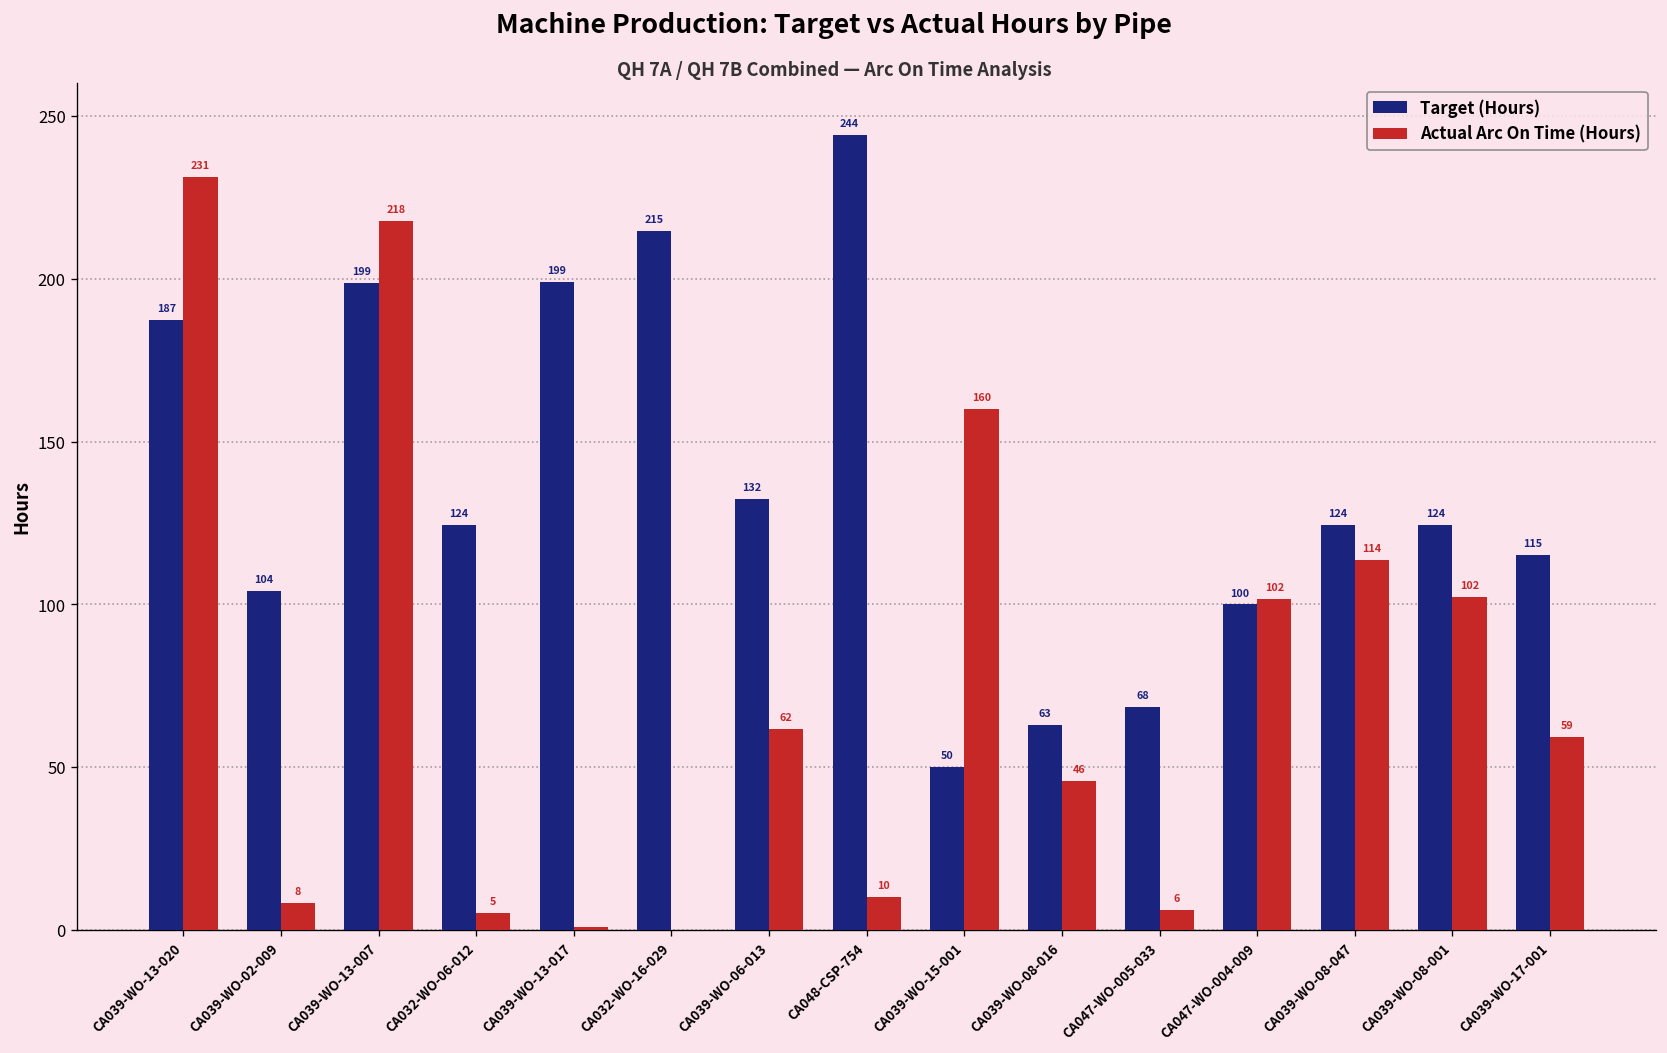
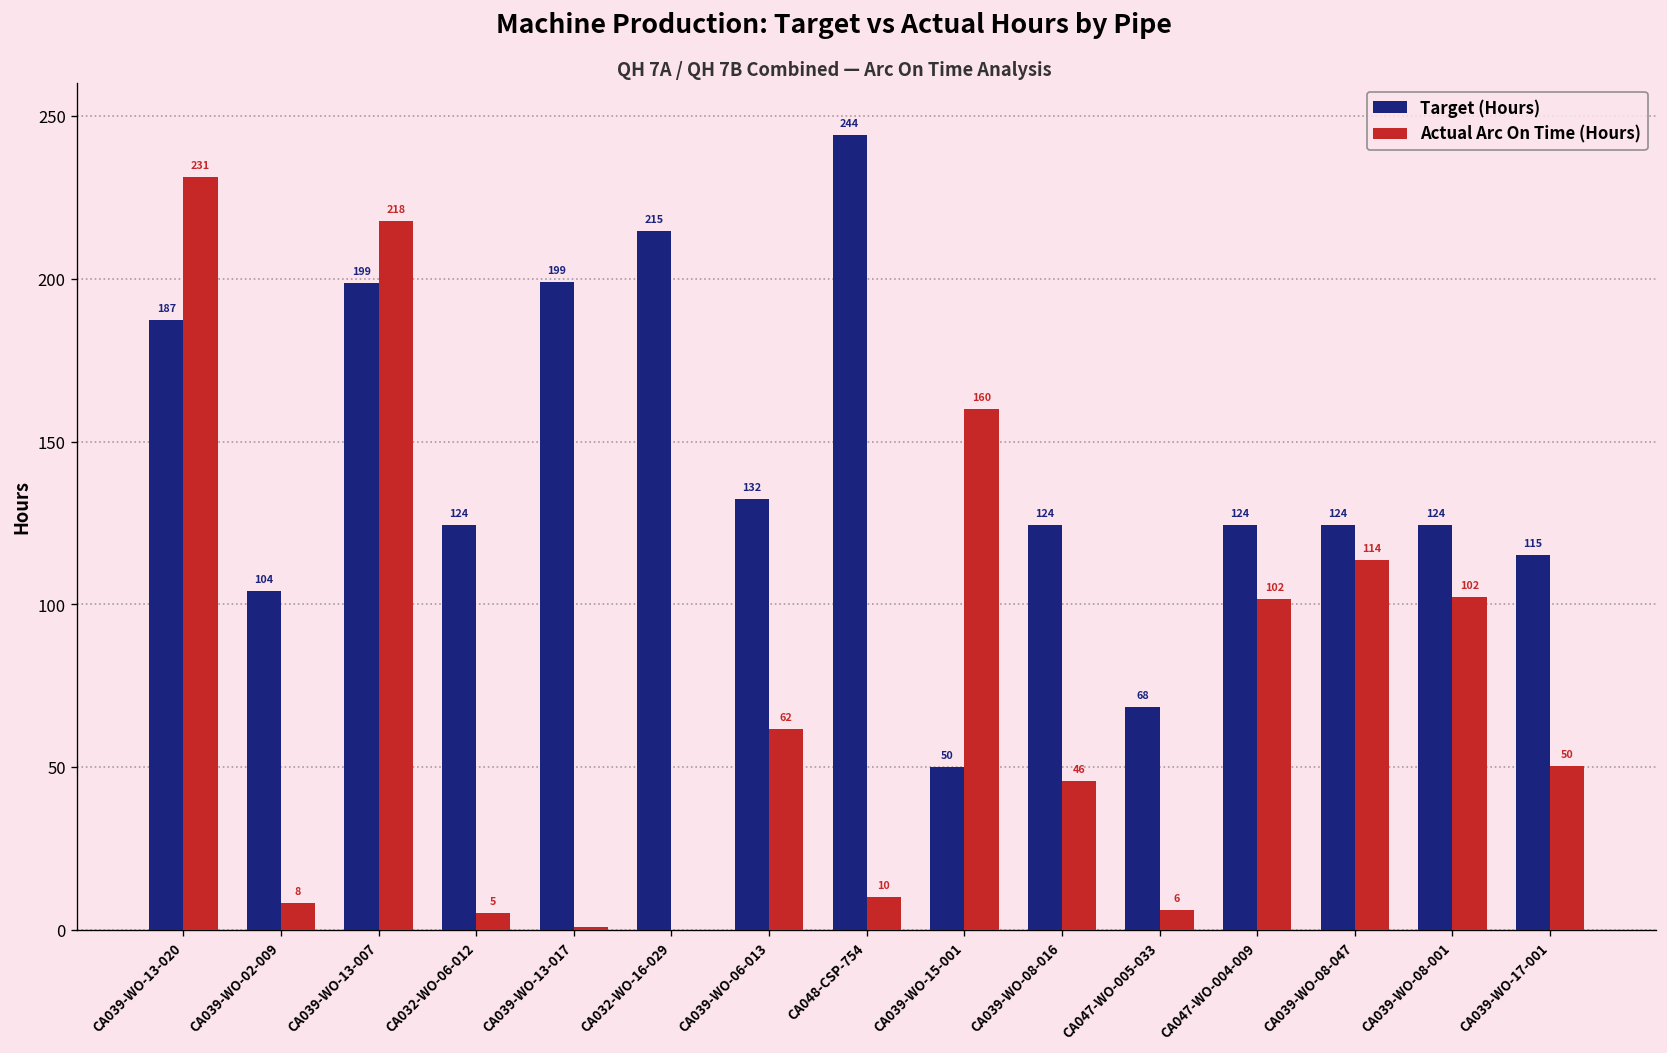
Target (Hours), CA039-WO-08-016: 63 -> 124
Target (Hours), CA047-WO-004-009: 100 -> 124
Actual Arc On Time (Hours), CA039-WO-17-001: 59 -> 50
